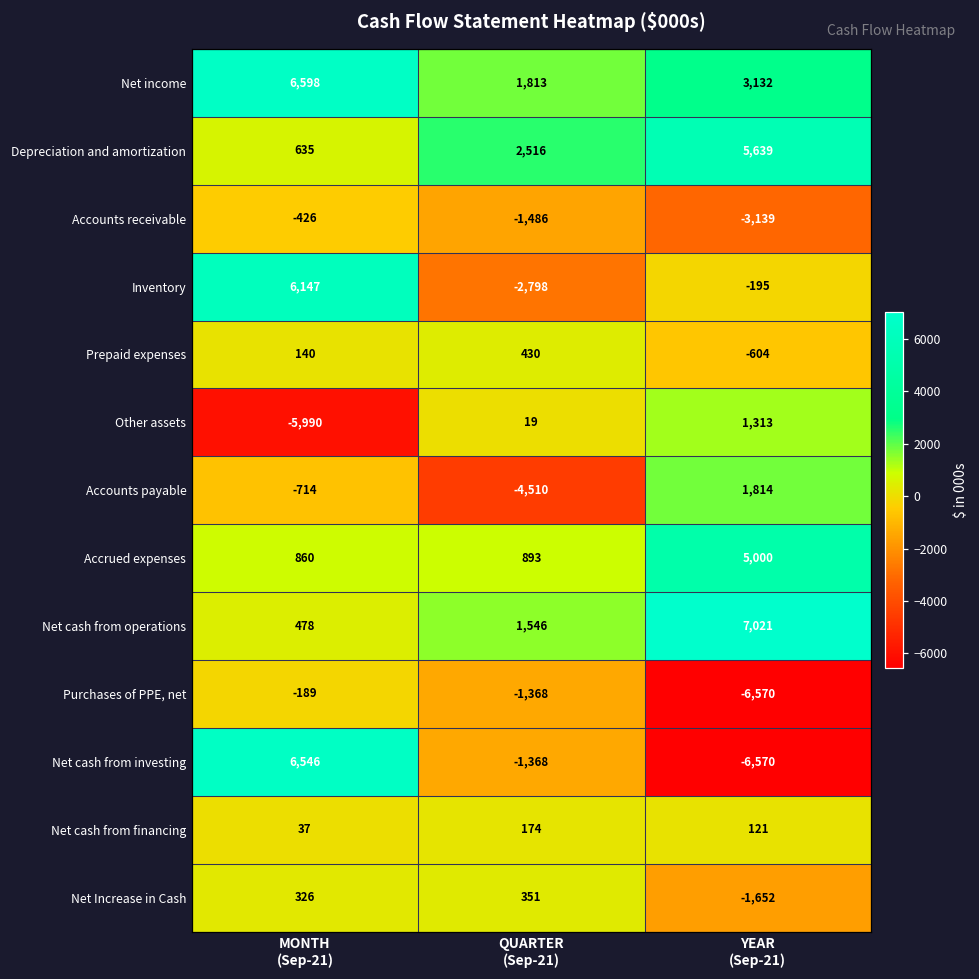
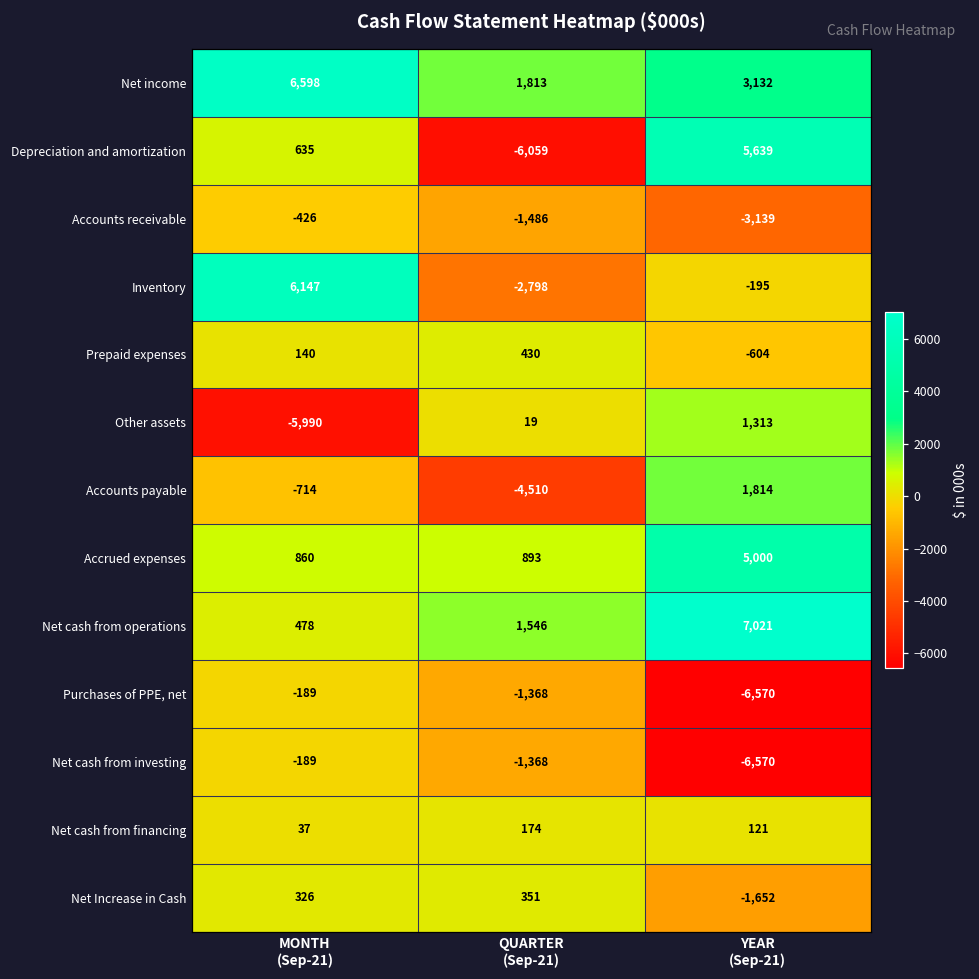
Depreciation and amortization, QUARTER (Sep-21): 2,516 -> -6,059
Net cash from investing, MONTH (Sep-21): 6,546 -> -189
